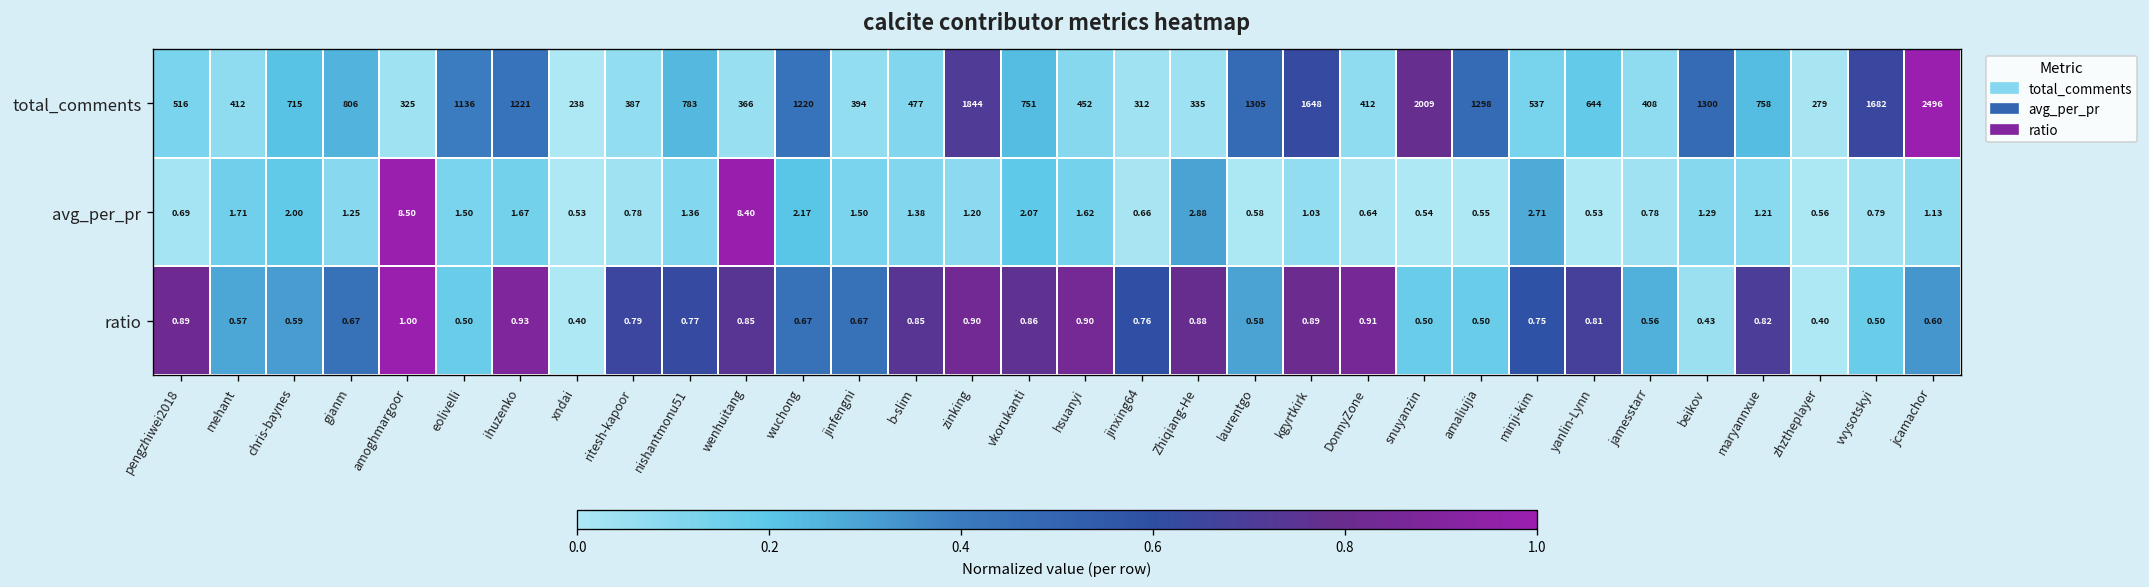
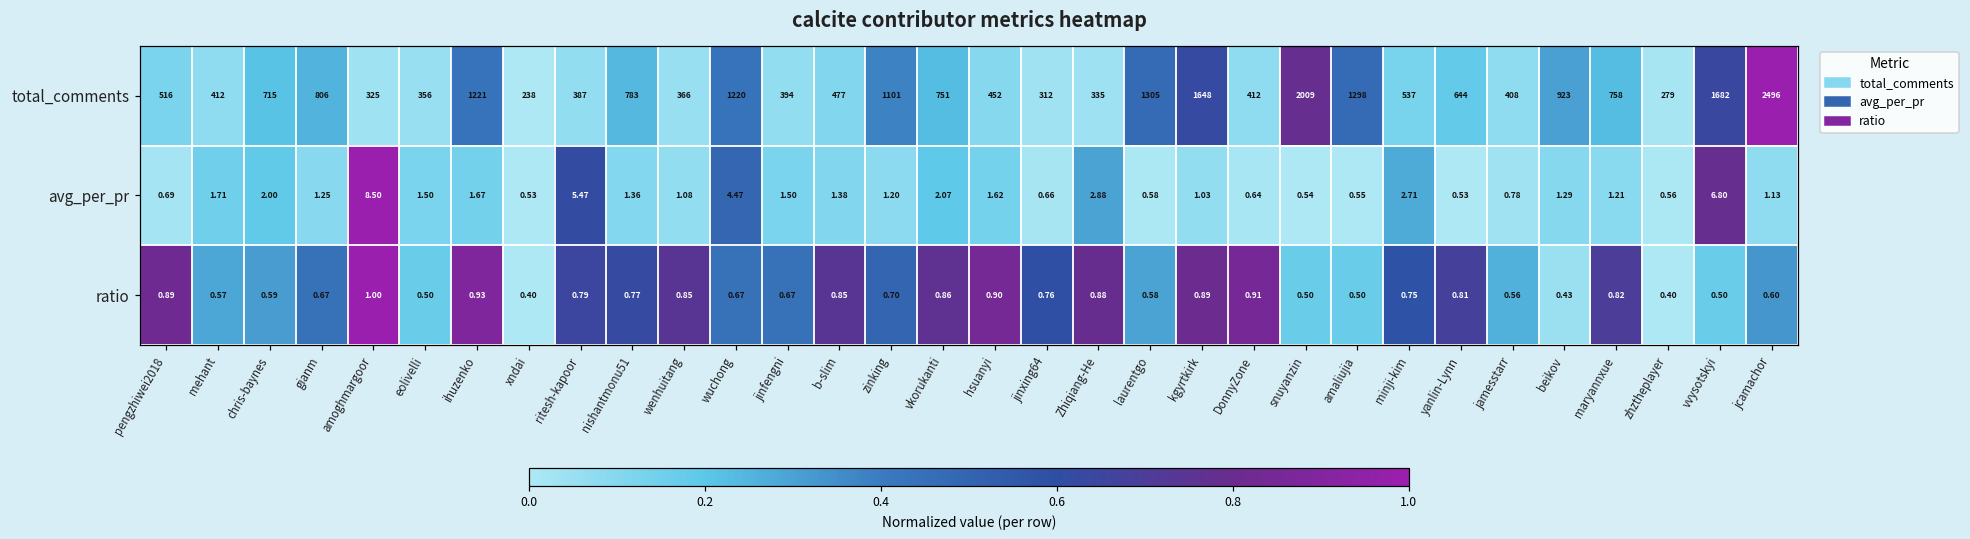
total_comments, eolivelli: 1136 -> 356
total_comments, zinking: 1844 -> 1101
total_comments, beikov: 1300 -> 923
avg_per_pr, ritesh-kapoor: 0.78 -> 5.47
avg_per_pr, wenhuitang: 8.40 -> 1.08
avg_per_pr, wuchong: 2.17 -> 4.47
avg_per_pr, vvysotskyi: 0.79 -> 6.80
ratio, zinking: 0.90 -> 0.70
